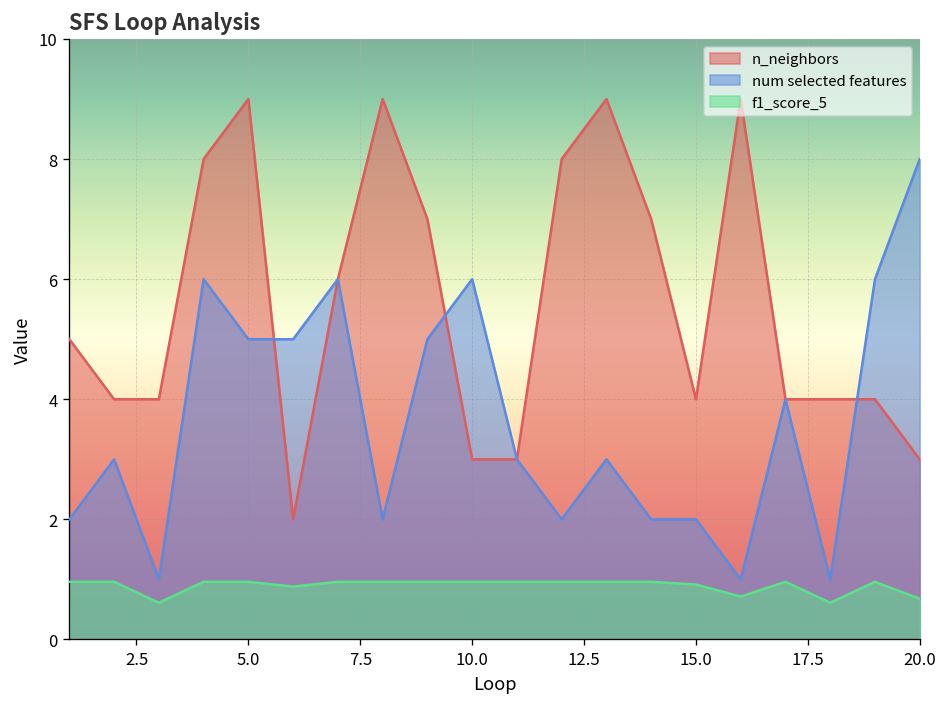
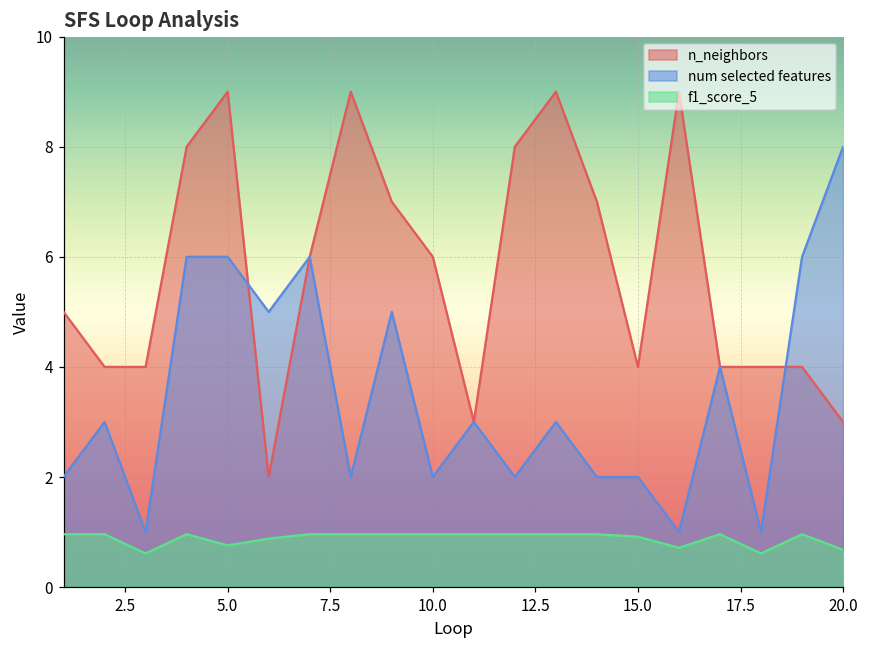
num selected features, 5.0: 5 -> 6
f1_score_5, 5.0: 1.0 -> 0.8
n_neighbors, 10.0: 3 -> 6
num selected features, 10.0: 6 -> 2
